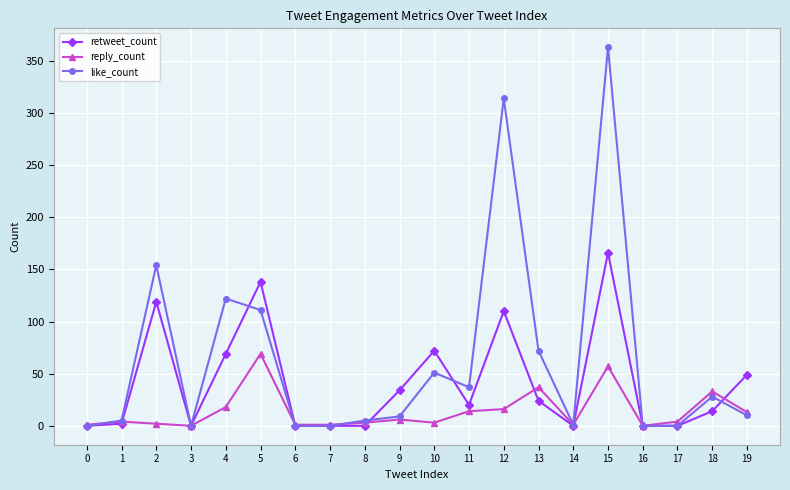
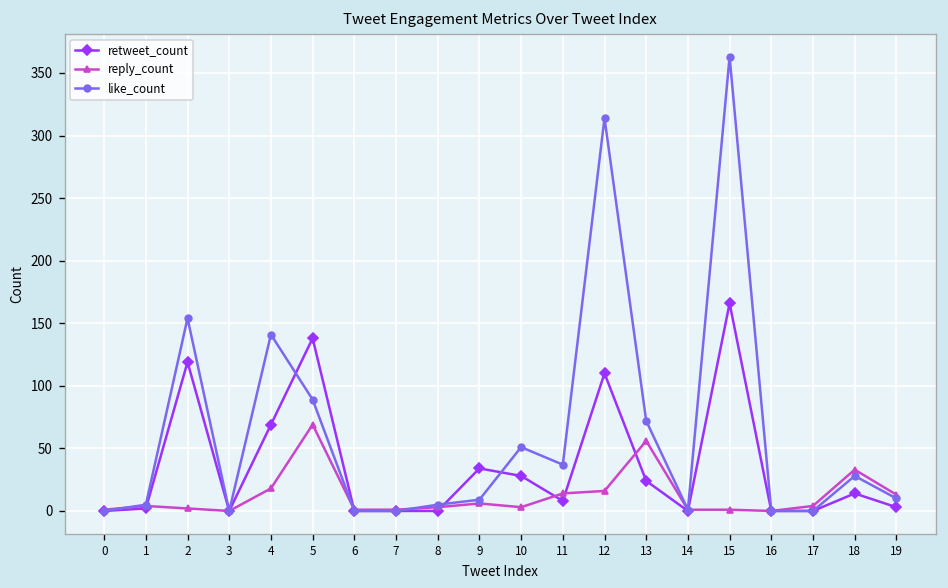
like_count, 4: 122 -> 141
like_count, 5: 111 -> 89
retweet_count, 10: 72 -> 28
retweet_count, 11: 20 -> 8
reply_count, 13: 37 -> 56
reply_count, 15: 57 -> 1
retweet_count, 19: 49 -> 3
